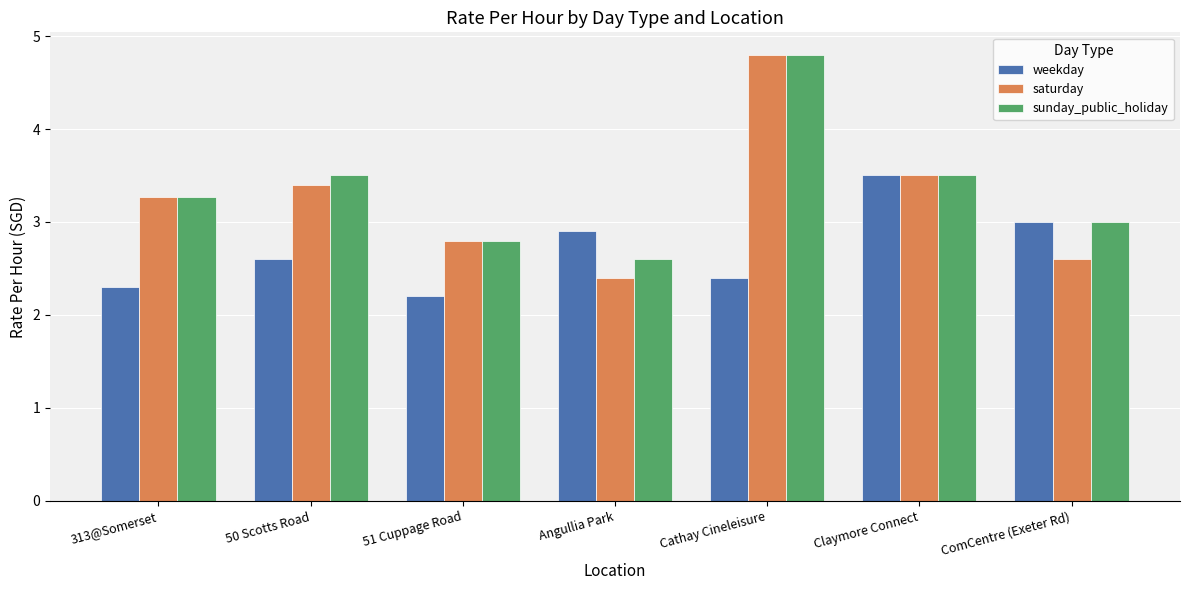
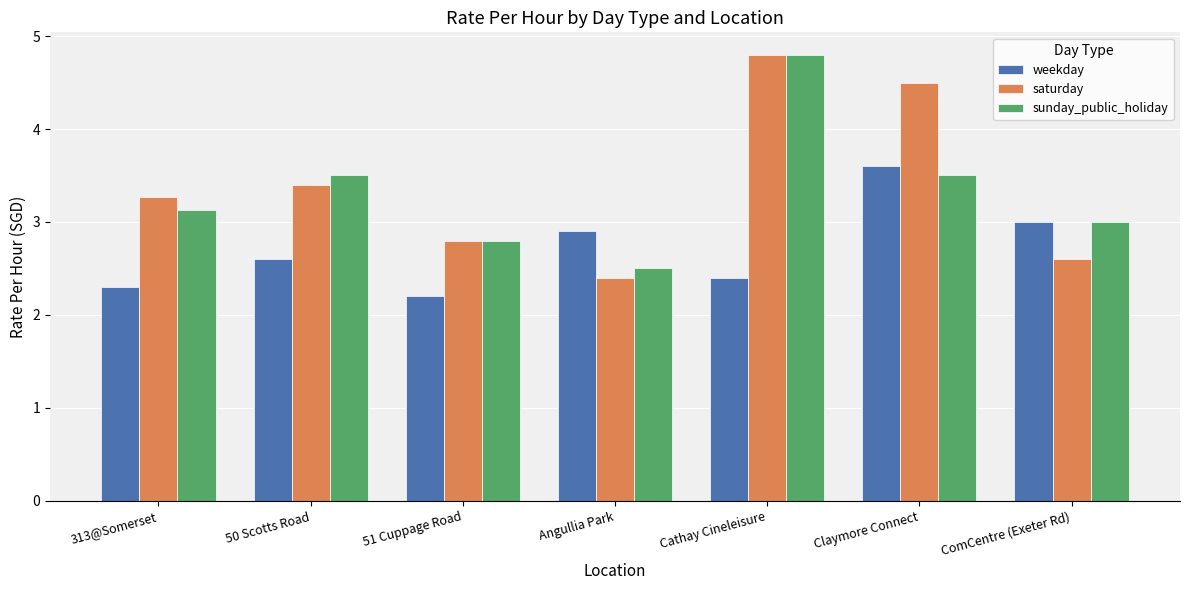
sunday_public_holiday, 313@Somerset: 3.3 -> 3.1
sunday_public_holiday, Angullia Park: 2.6 -> 2.5
weekday, Claymore Connect: 3.5 -> 3.6
saturday, Claymore Connect: 3.5 -> 4.5
